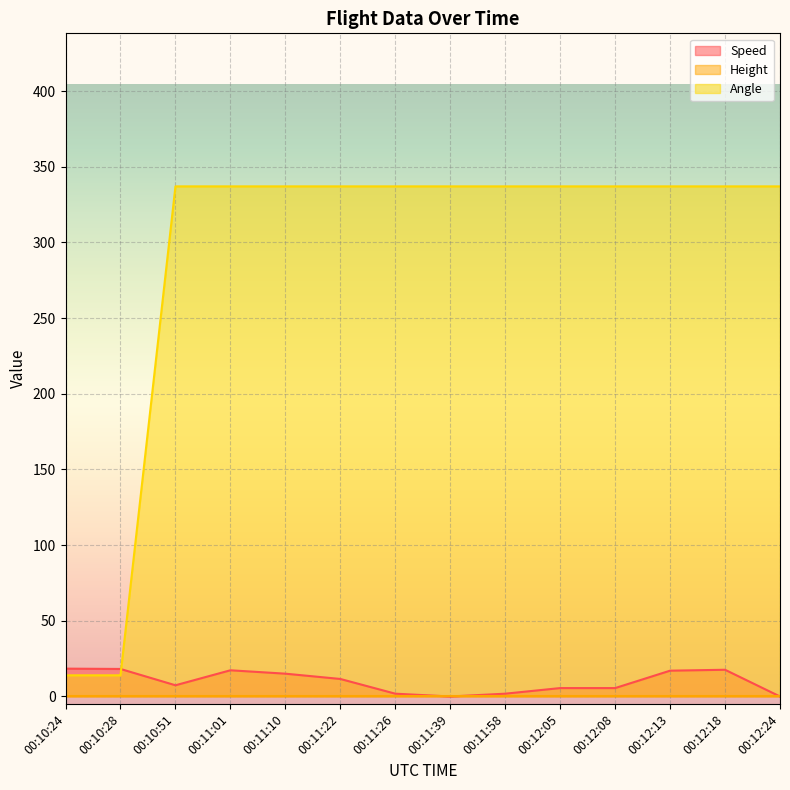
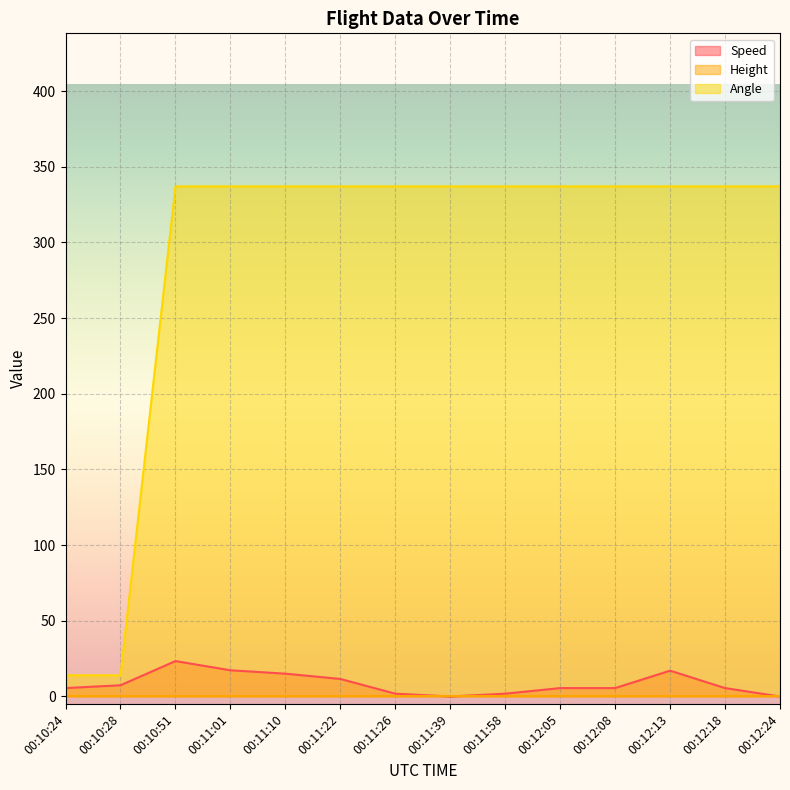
Speed, 00:10:24: 18 -> 6
Speed, 00:10:28: 18 -> 7
Speed, 00:10:51: 7 -> 23
Speed, 00:12:18: 18 -> 6
